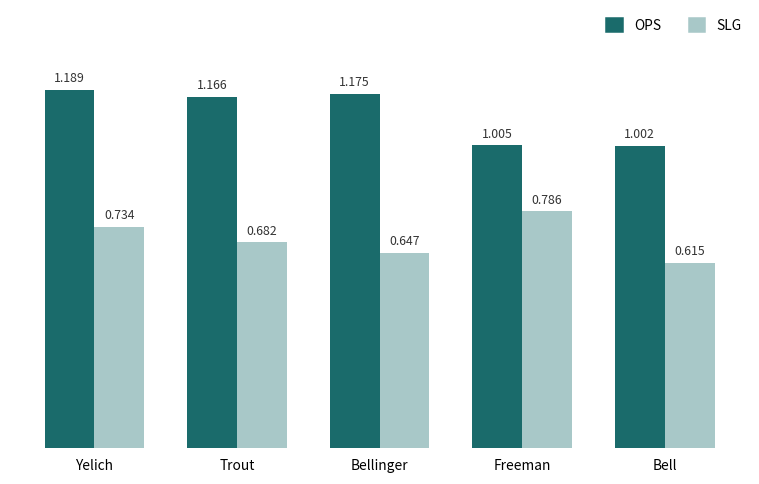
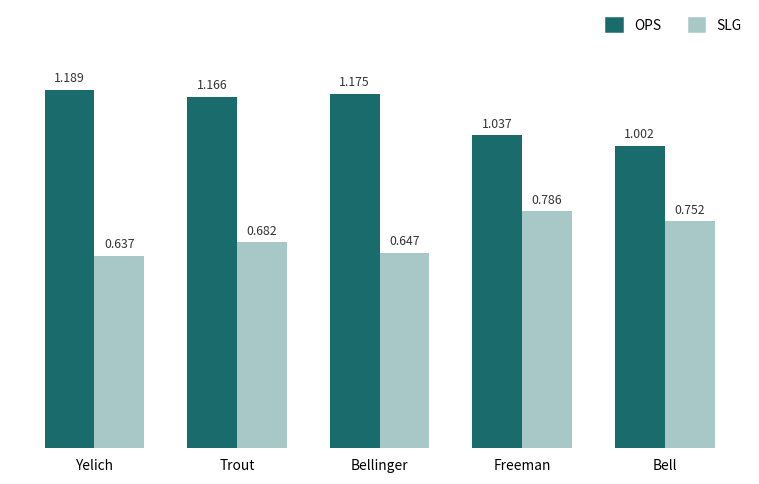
SLG, Yelich: 0.734 -> 0.637
OPS, Freeman: 1.005 -> 1.037
SLG, Bell: 0.615 -> 0.752
